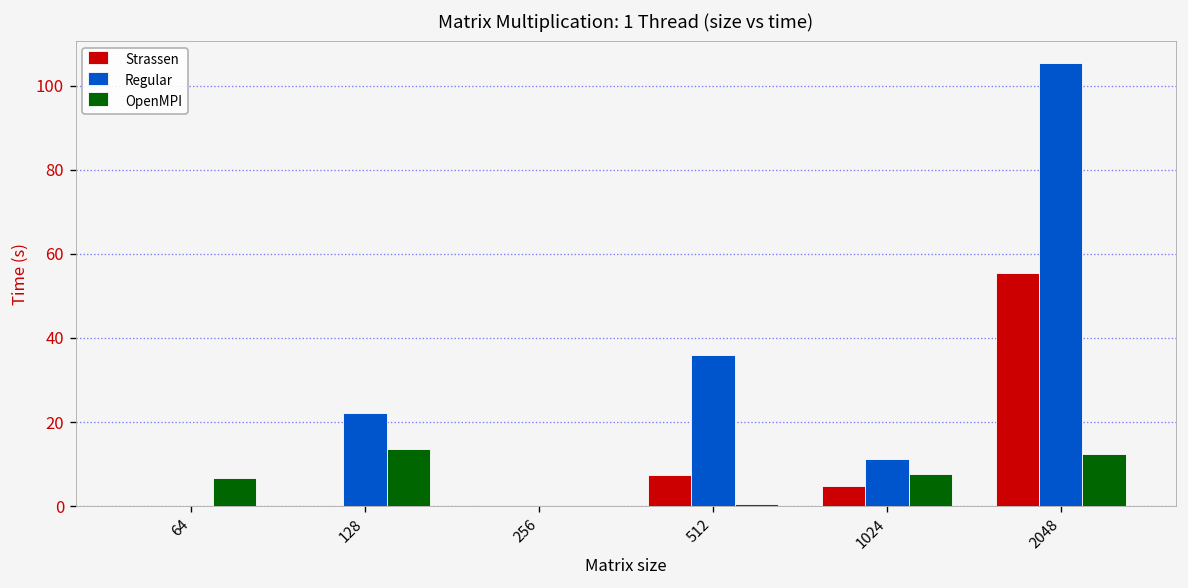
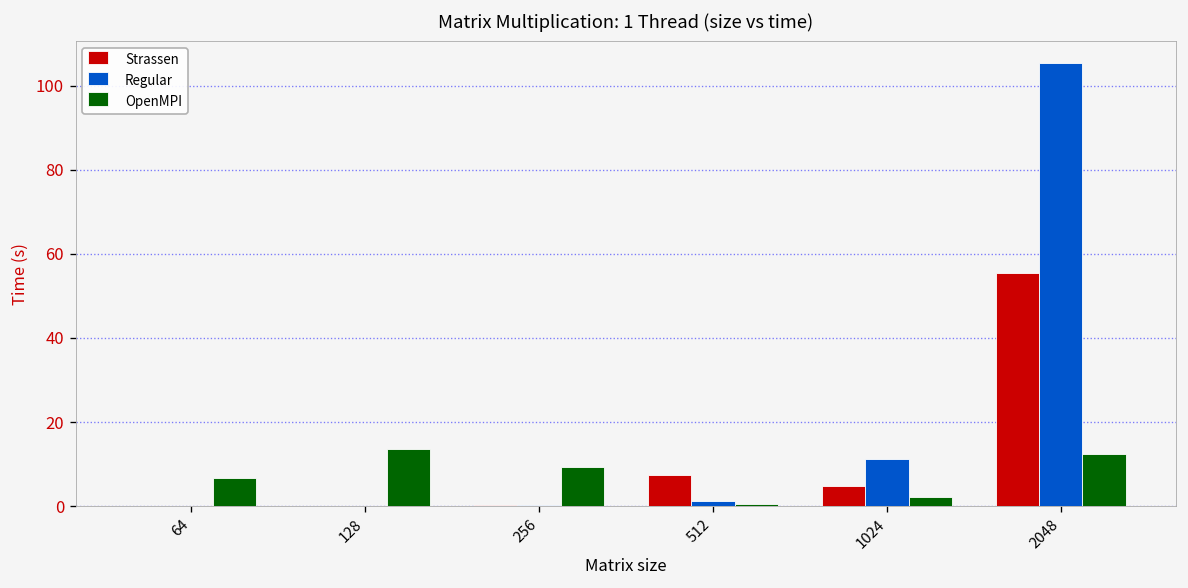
Regular, 128: 22 -> 0
OpenMPI, 256: 0 -> 9
Regular, 512: 36 -> 1
OpenMPI, 1024: 8 -> 2
